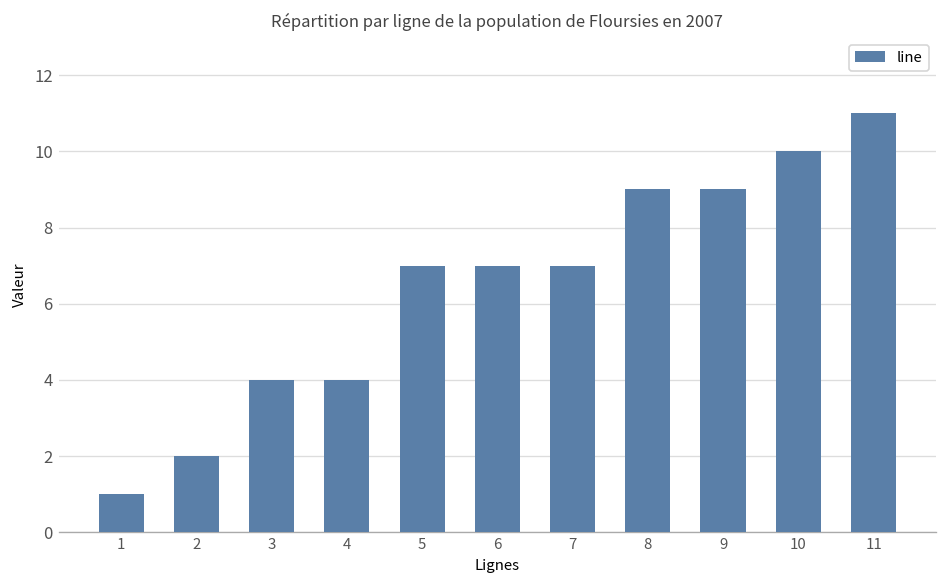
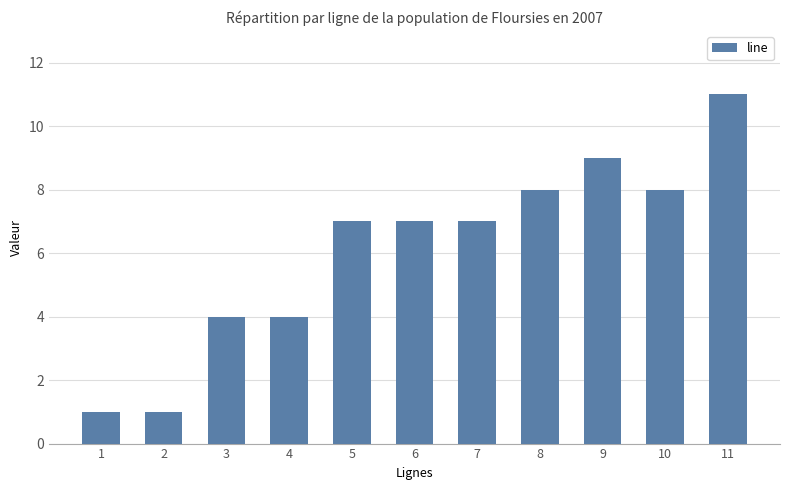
2: 2 -> 1
8: 9 -> 8
10: 10 -> 8
